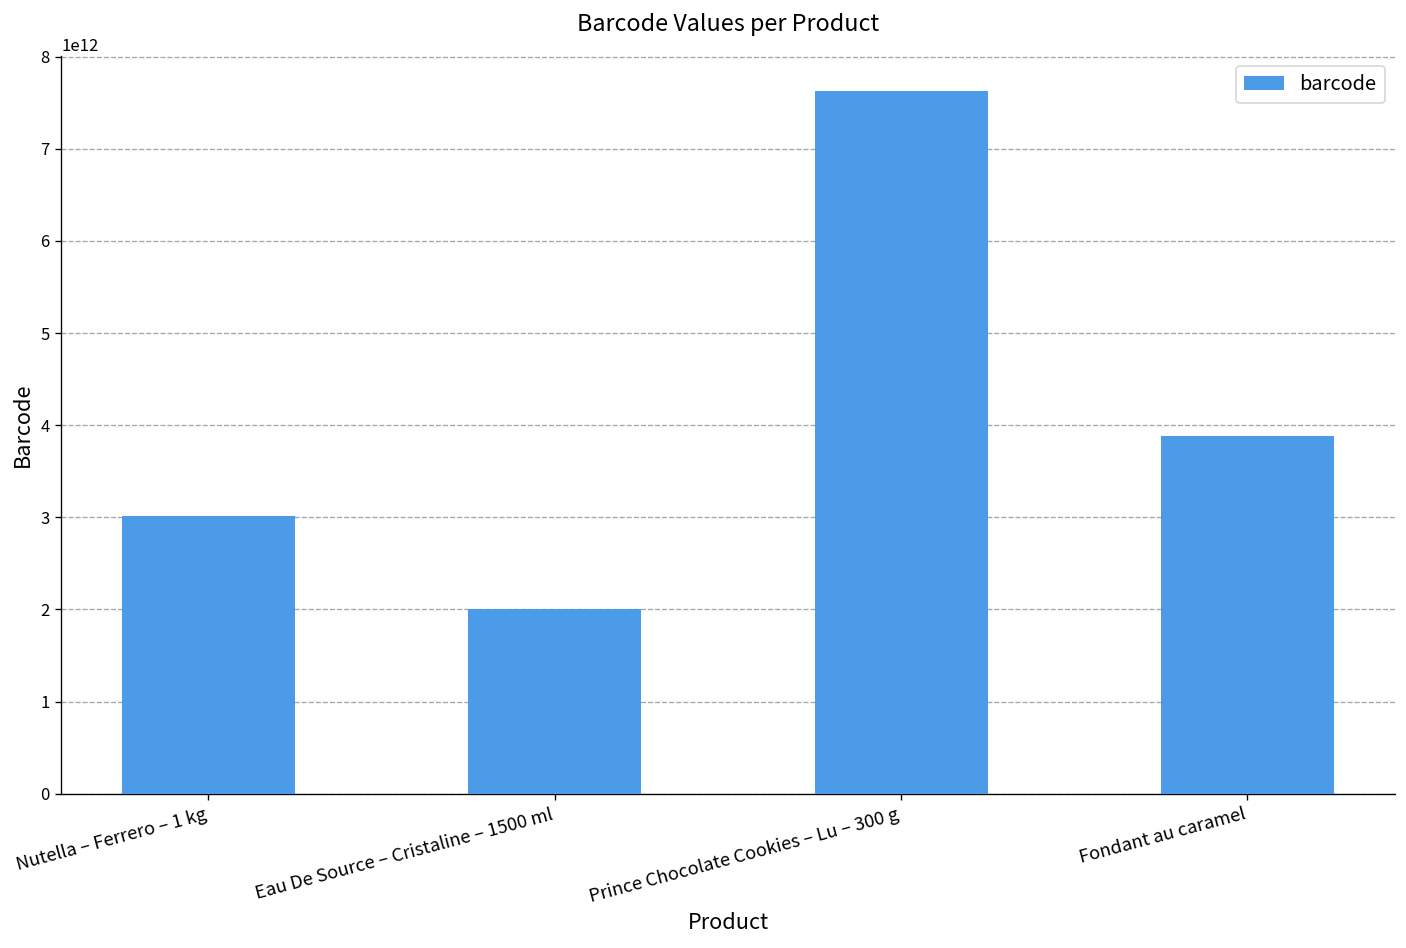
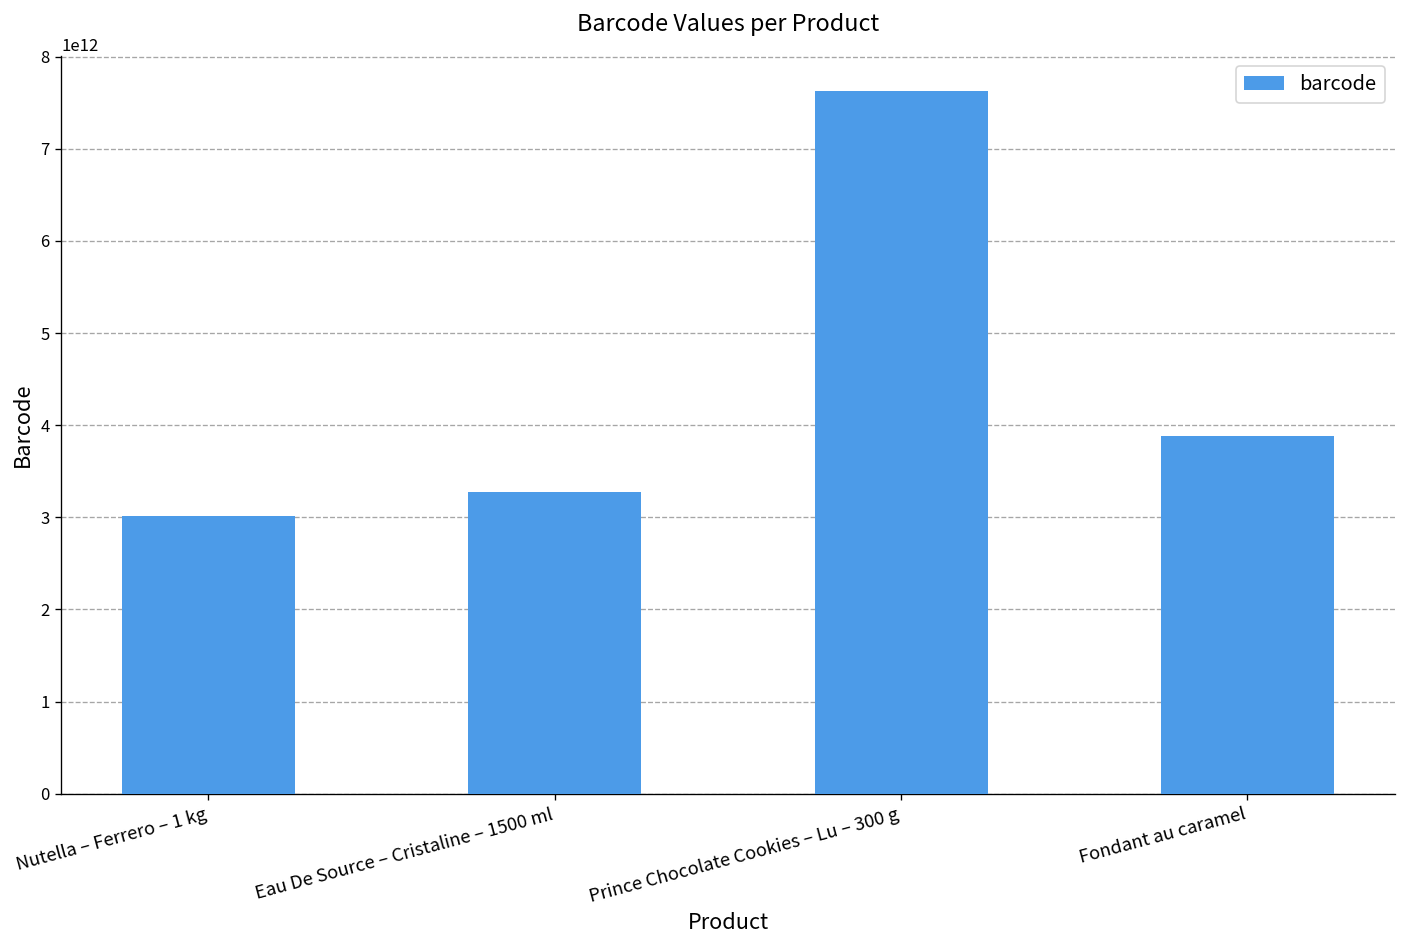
Eau De Source – Cristaline – 1500 ml: 2000000000000 -> 3300000000000
